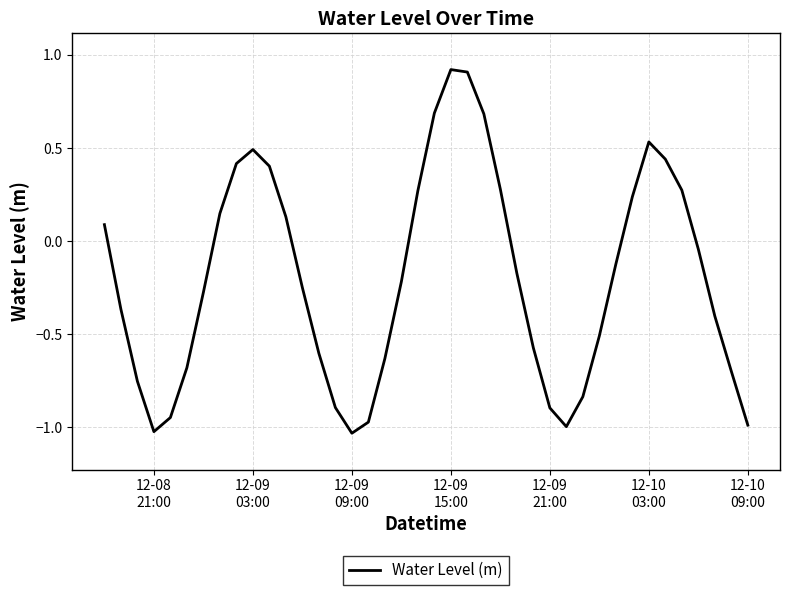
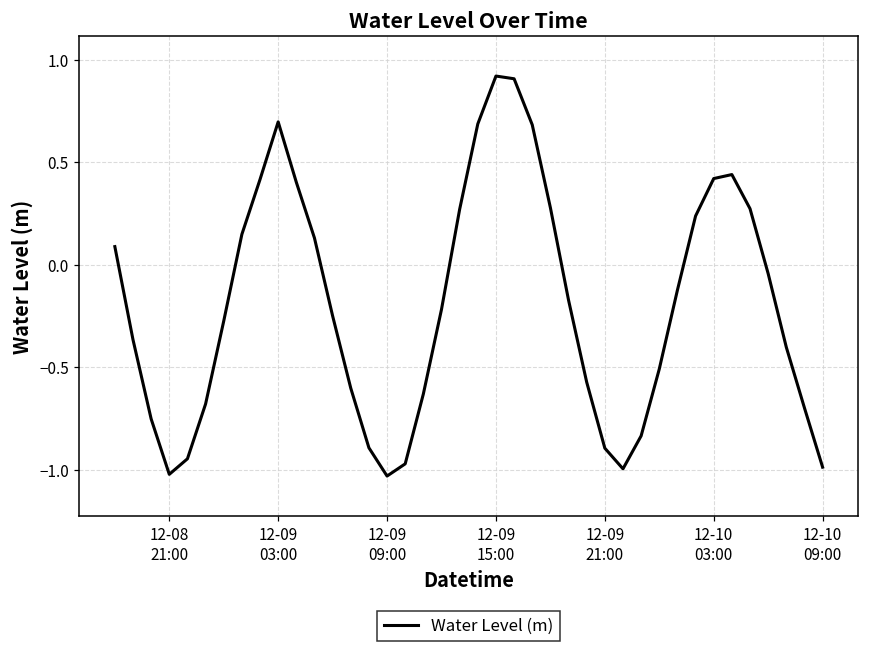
12-09 03:00: 0.49 -> 0.70
12-10 03:00: 0.53 -> 0.42
